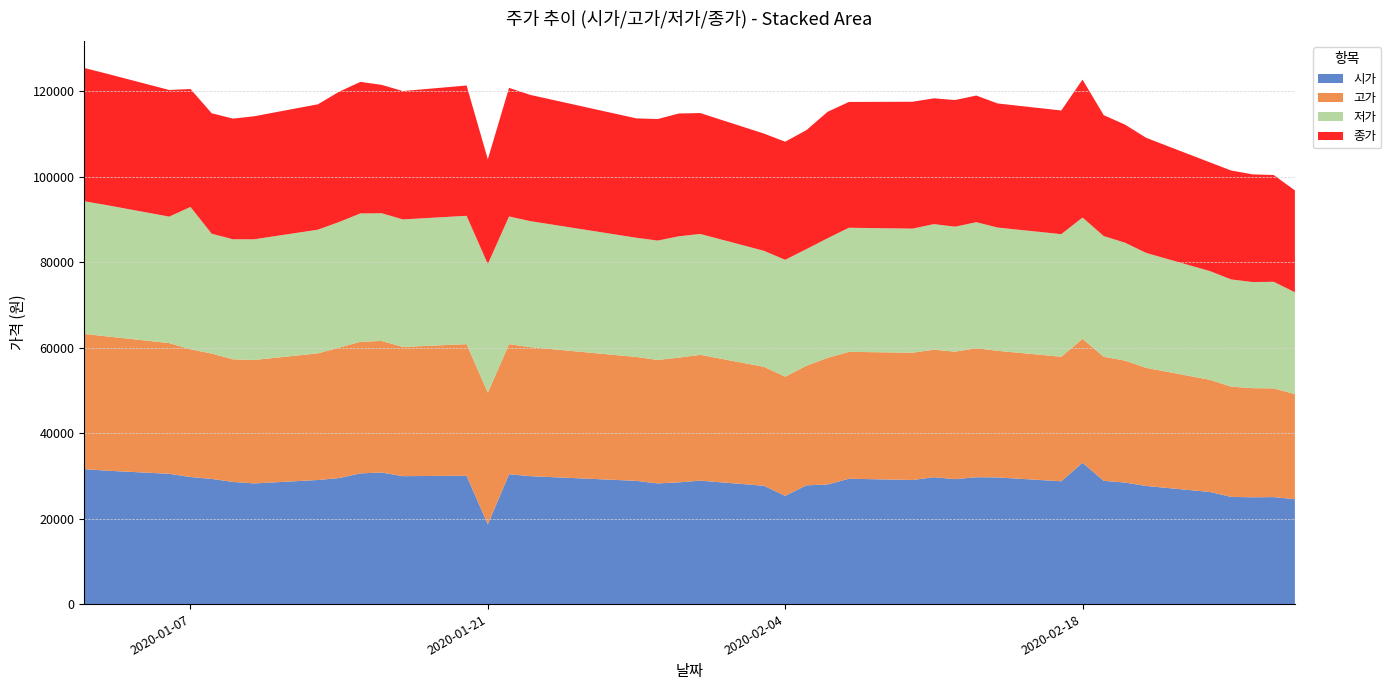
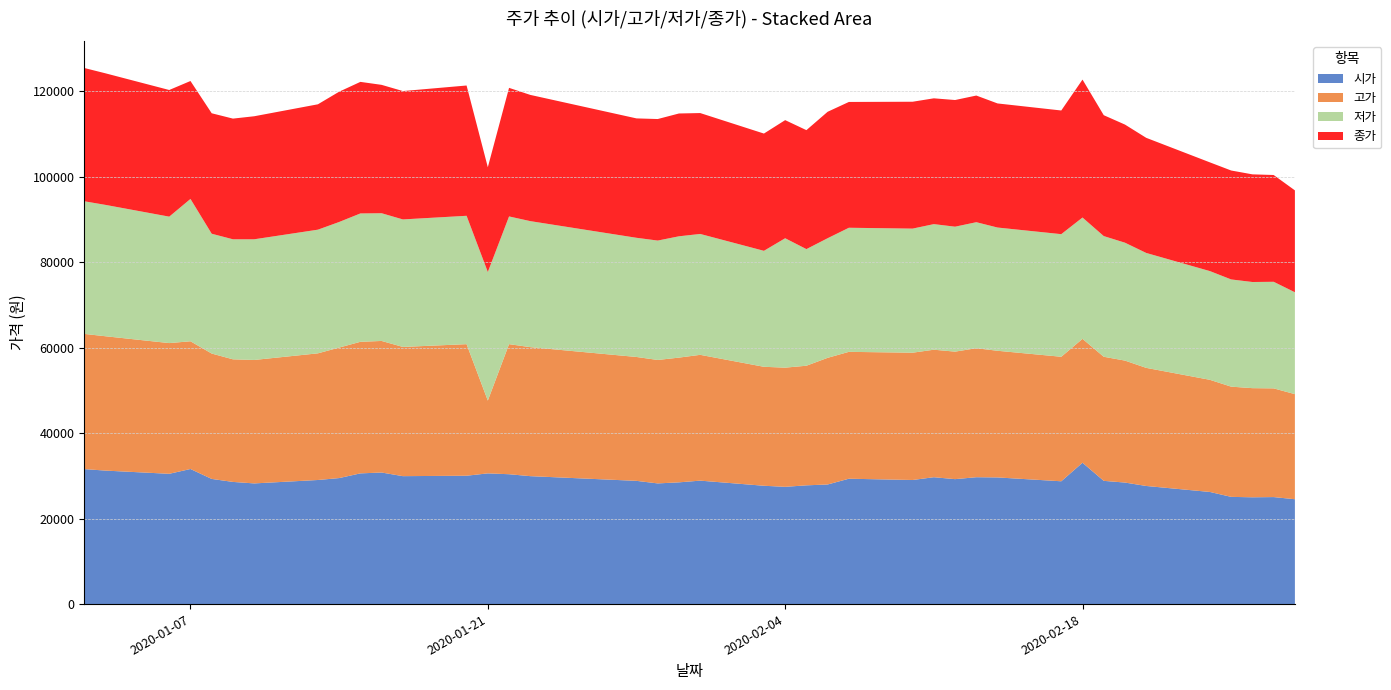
시가, 2020-01-07: 30000 -> 32000
시가, 2020-01-21: 19000 -> 31000
고가, 2020-01-21: 31000 -> 17000
시가, 2020-02-04: 25000 -> 27000
저가, 2020-02-04: 27000 -> 30000
